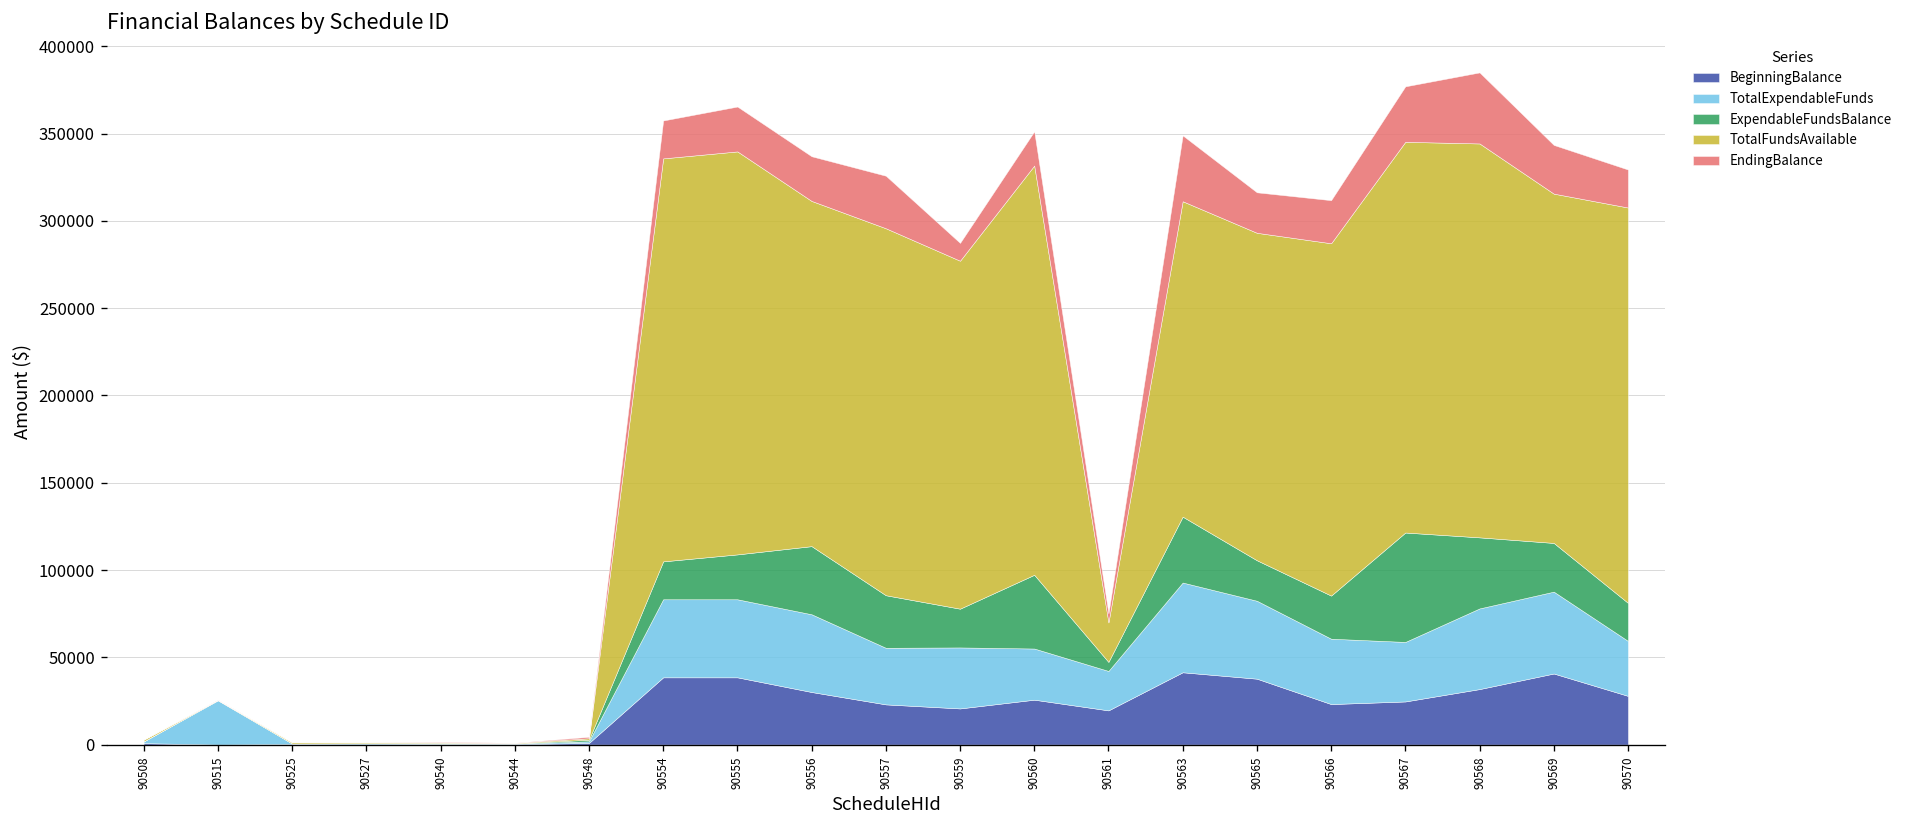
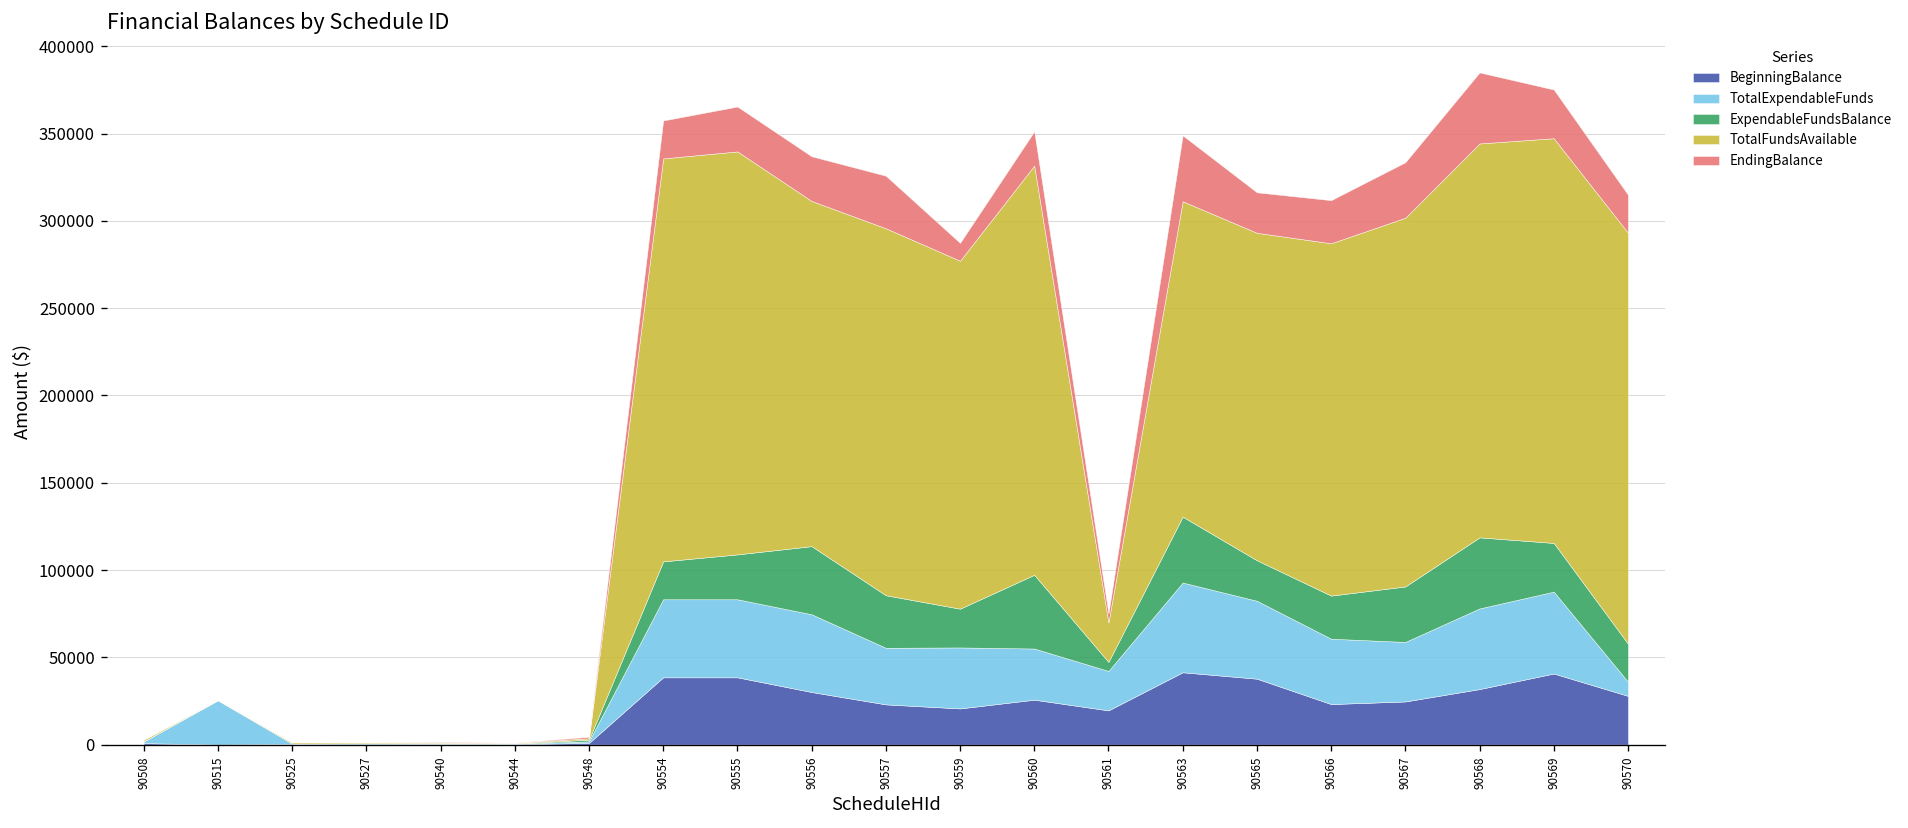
ExpendableFundsBalance, 90567: 63000 -> 32000
TotalFundsAvailable, 90567: 224000 -> 211000
TotalFundsAvailable, 90569: 200000 -> 232000
TotalExpendableFunds, 90570: 32000 -> 8000
TotalFundsAvailable, 90570: 227000 -> 235000
